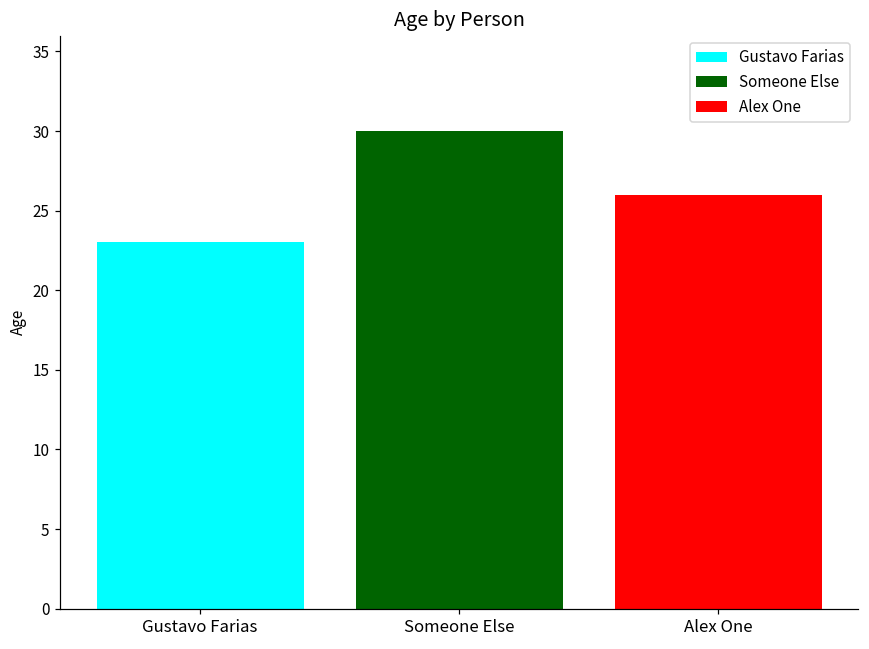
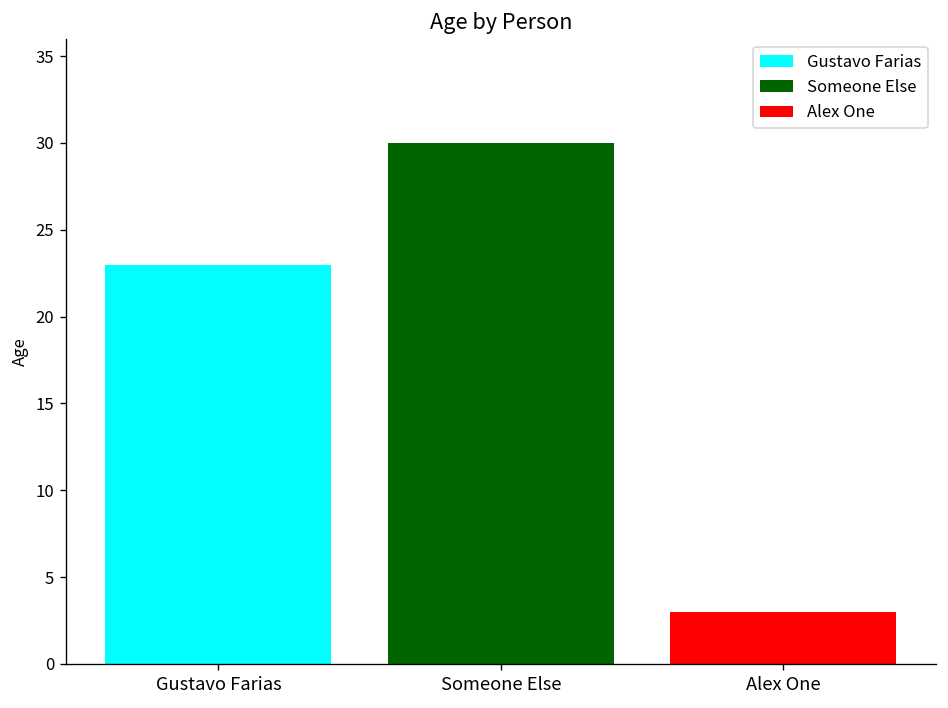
Alex One: 26 -> 3
